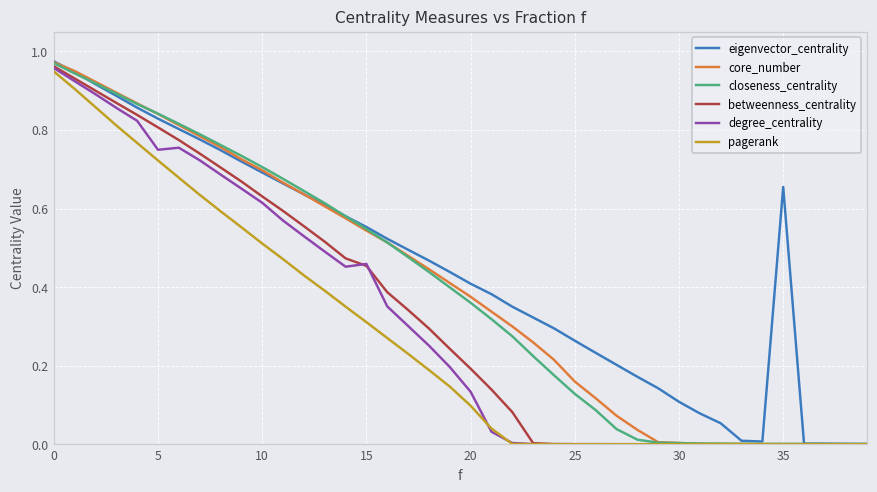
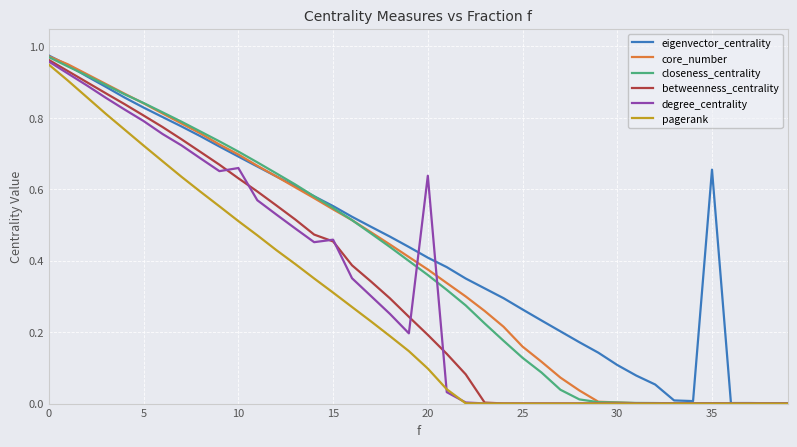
degree_centrality, 5: 0.75 -> 0.79
degree_centrality, 10: 0.61 -> 0.66
degree_centrality, 20: 0.13 -> 0.64
